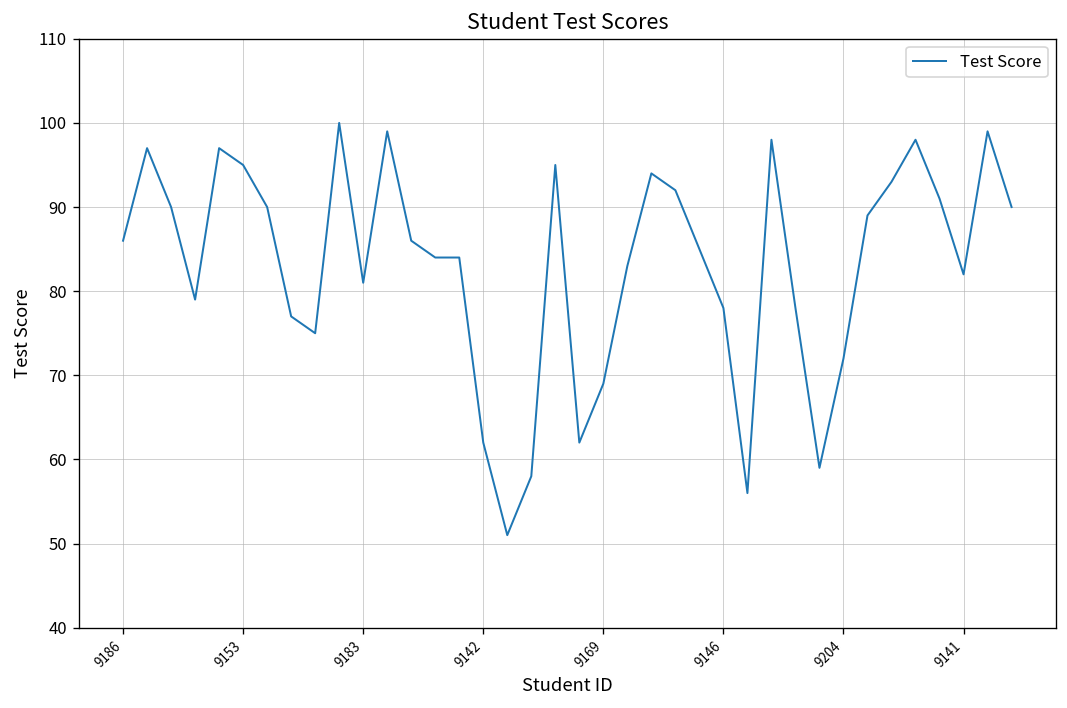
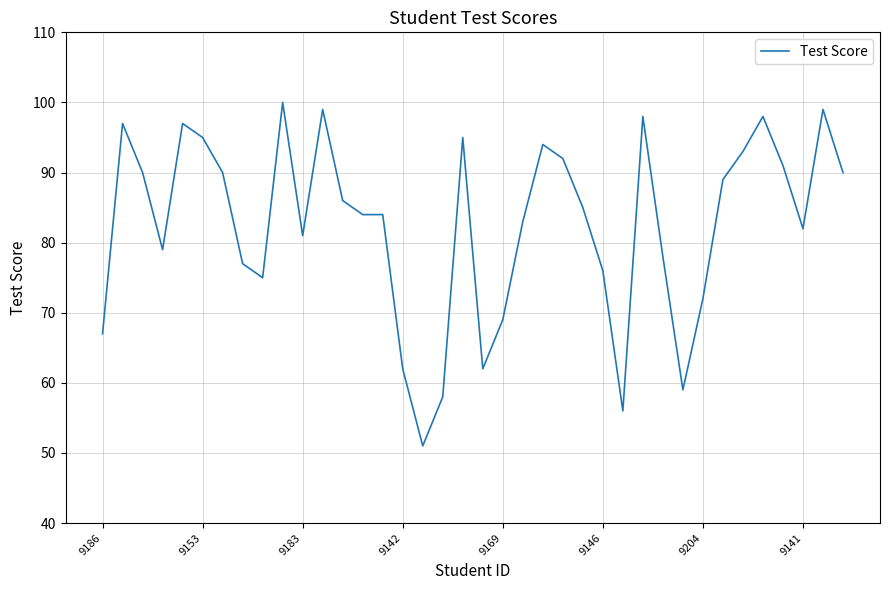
9186: 86 -> 67
9146: 78 -> 76
